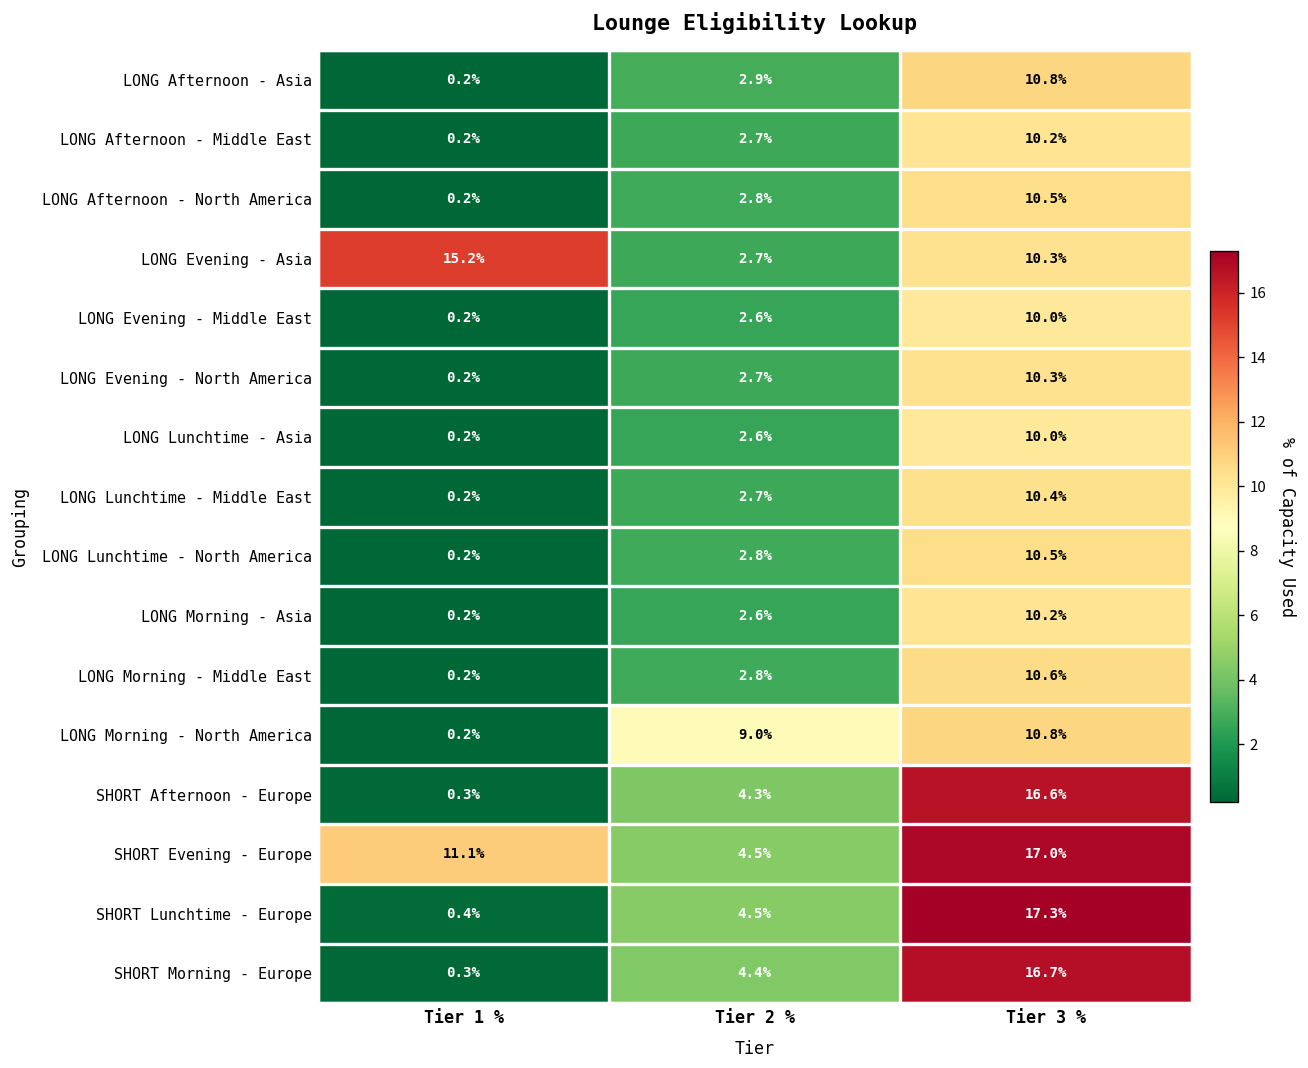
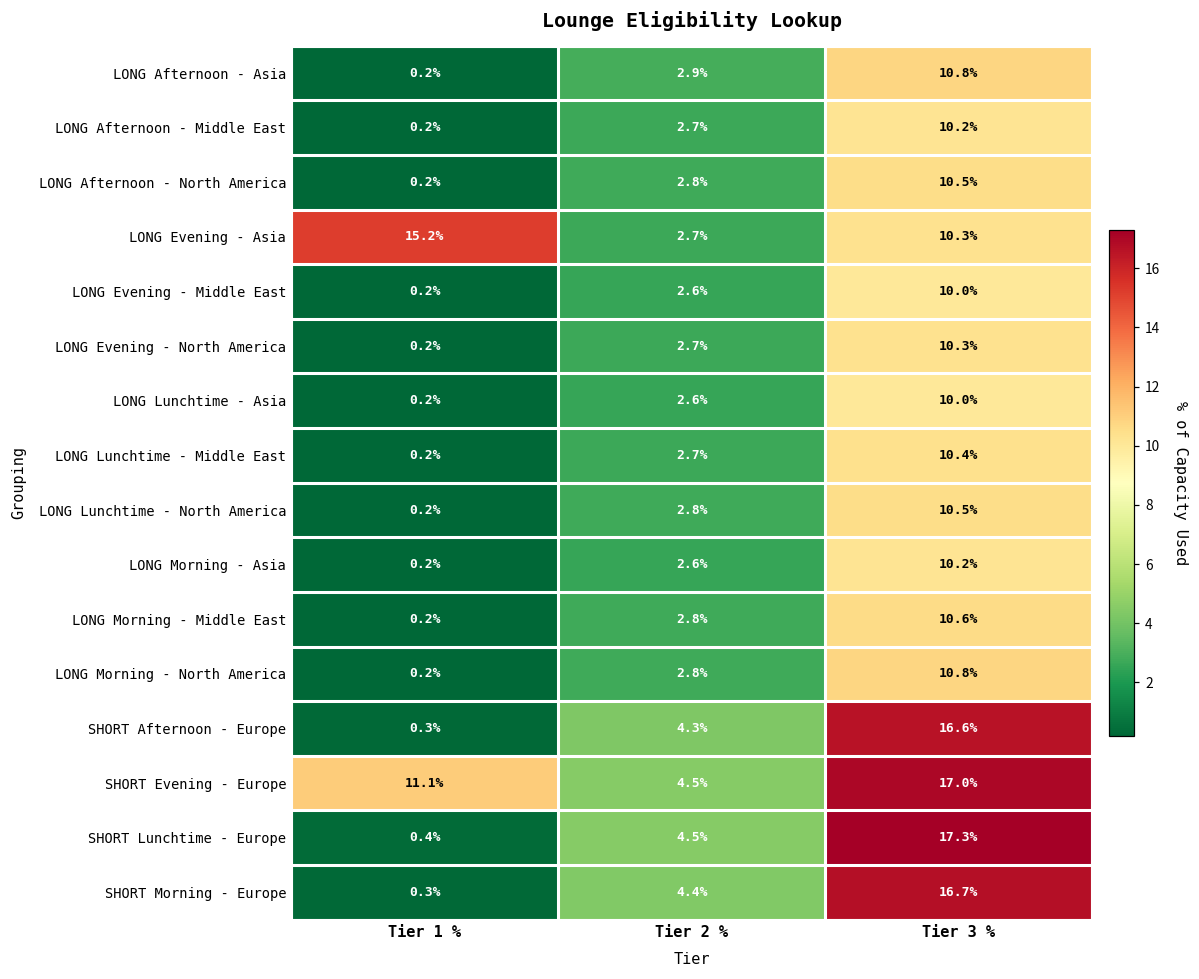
LONG Morning - North America, Tier 2 %: 9.0% -> 2.8%
